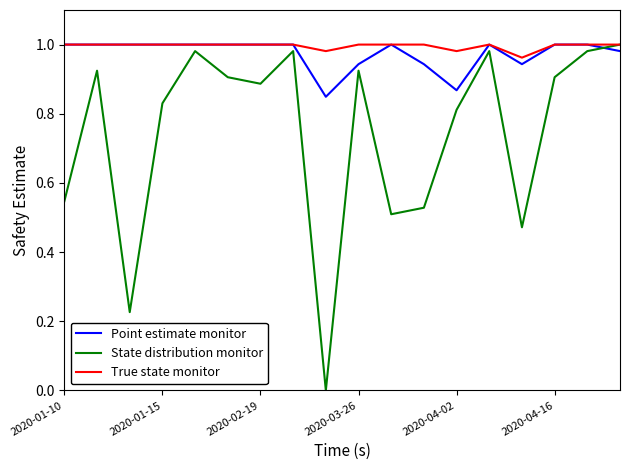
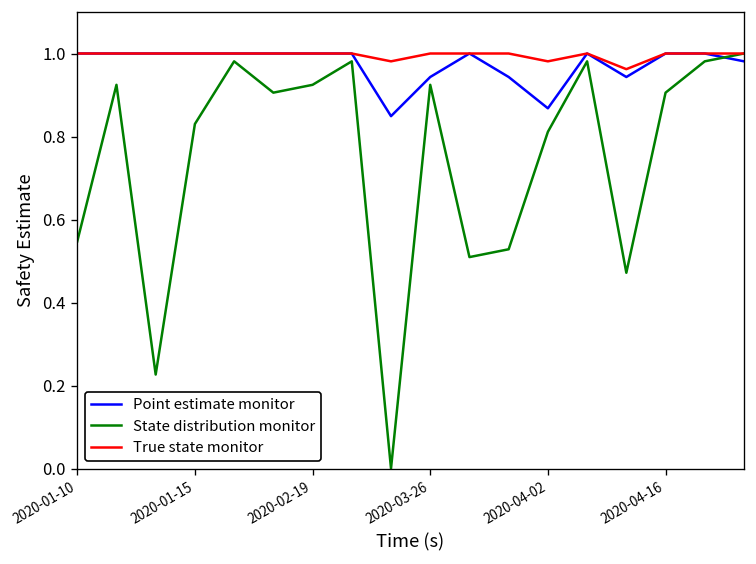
State distribution monitor, 2020-02-19: 0.89 -> 0.92
